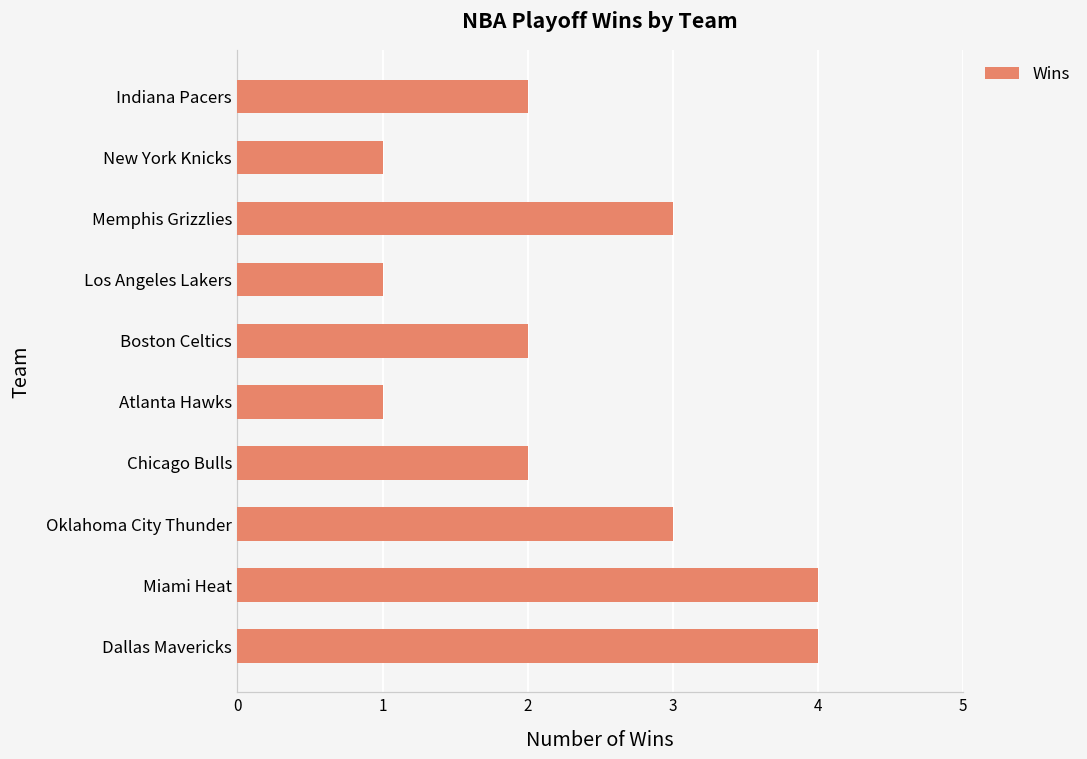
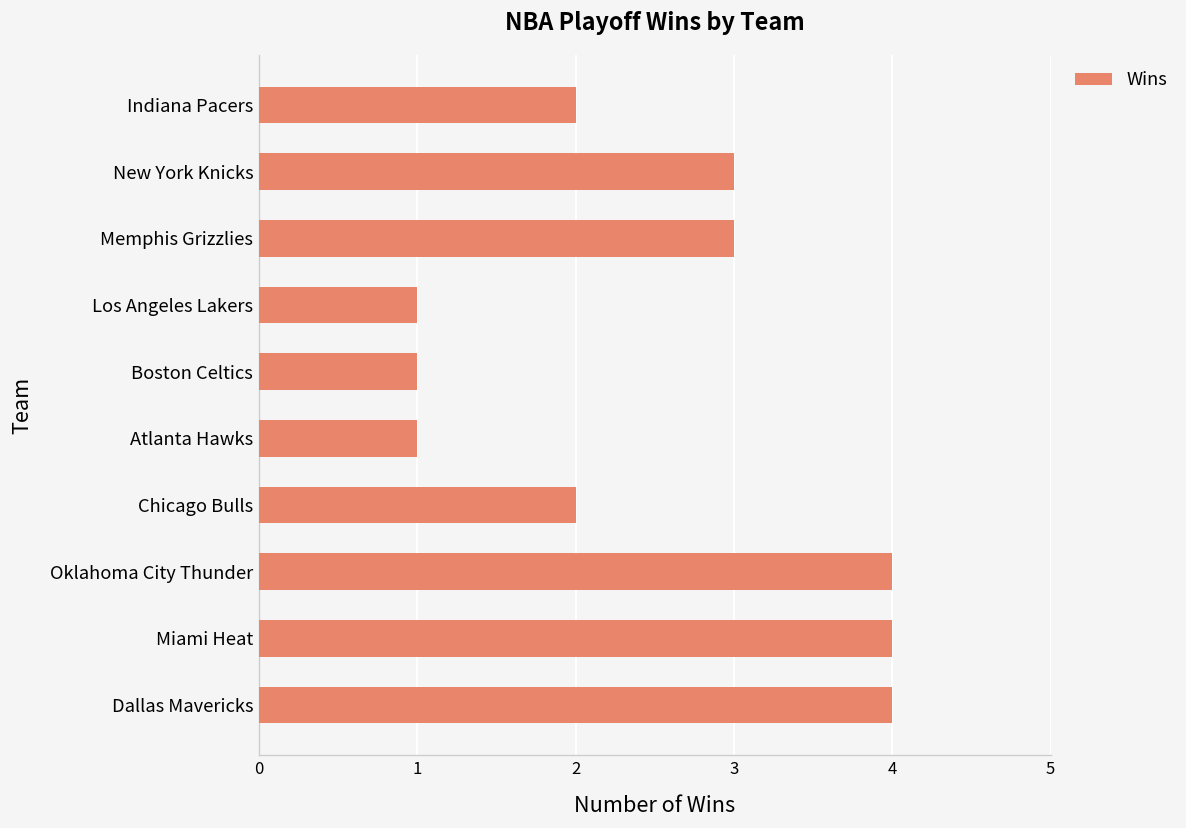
New York Knicks: 1 -> 3
Boston Celtics: 2 -> 1
Oklahoma City Thunder: 3 -> 4
